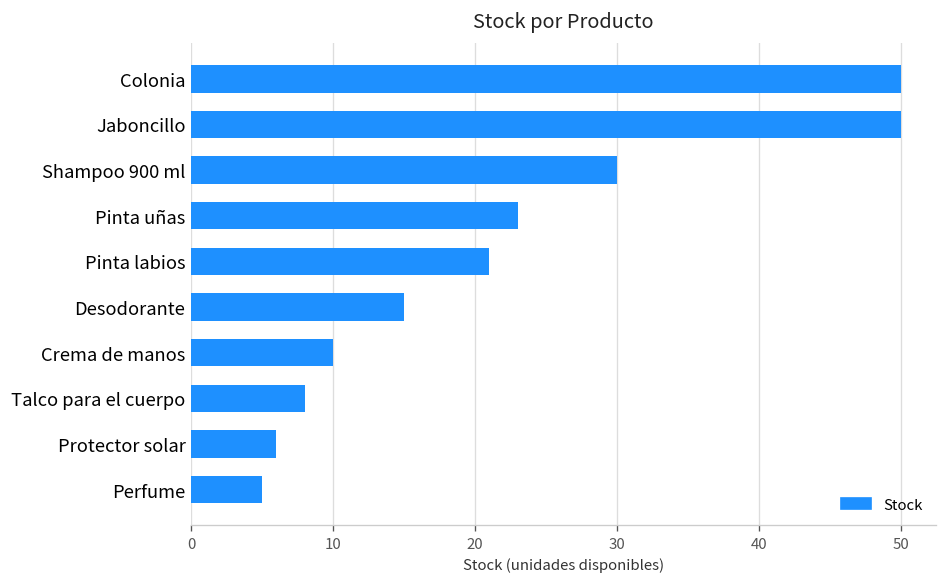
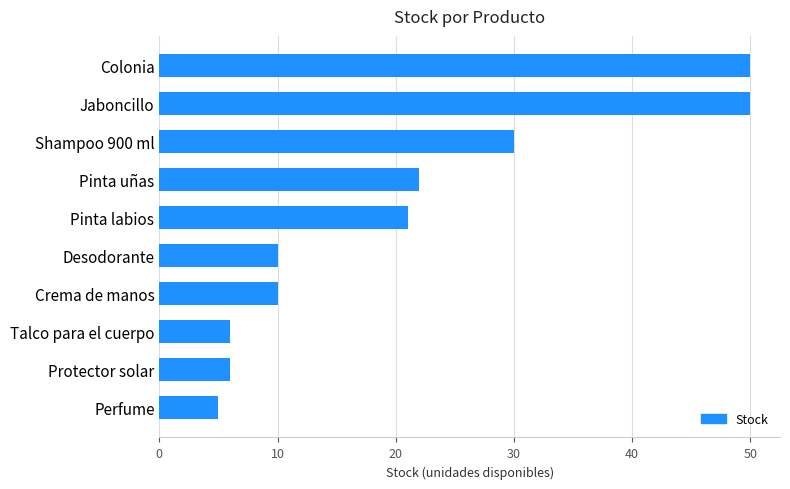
Pinta uñas: 23 -> 22
Desodorante: 15 -> 10
Talco para el cuerpo: 8 -> 6
